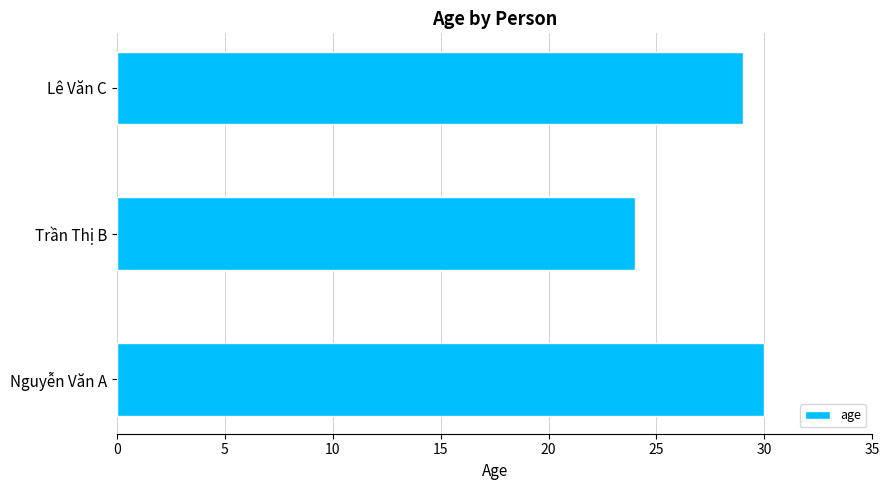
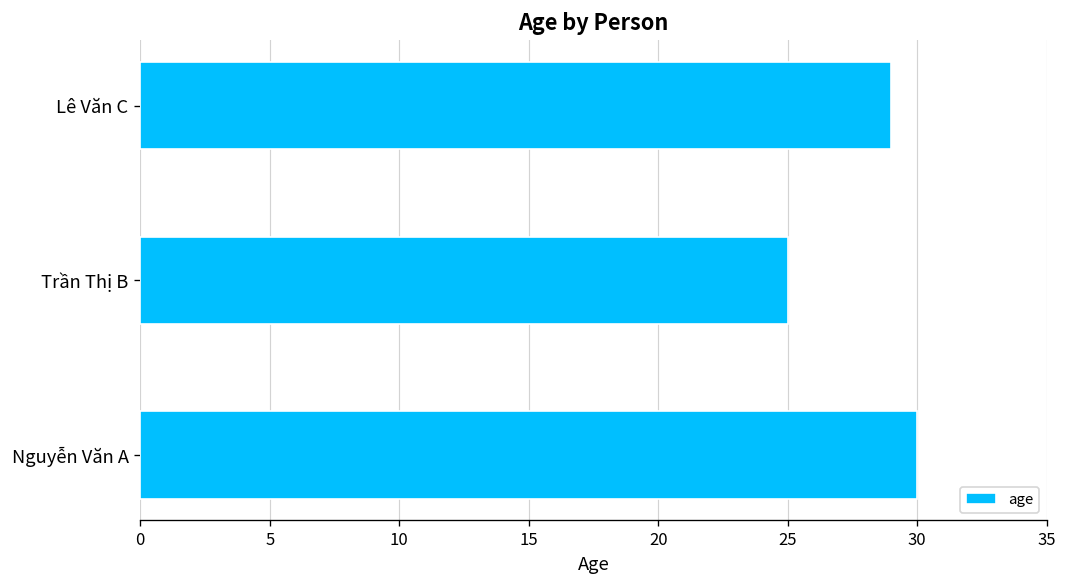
Trần Thị B: 24 -> 25
